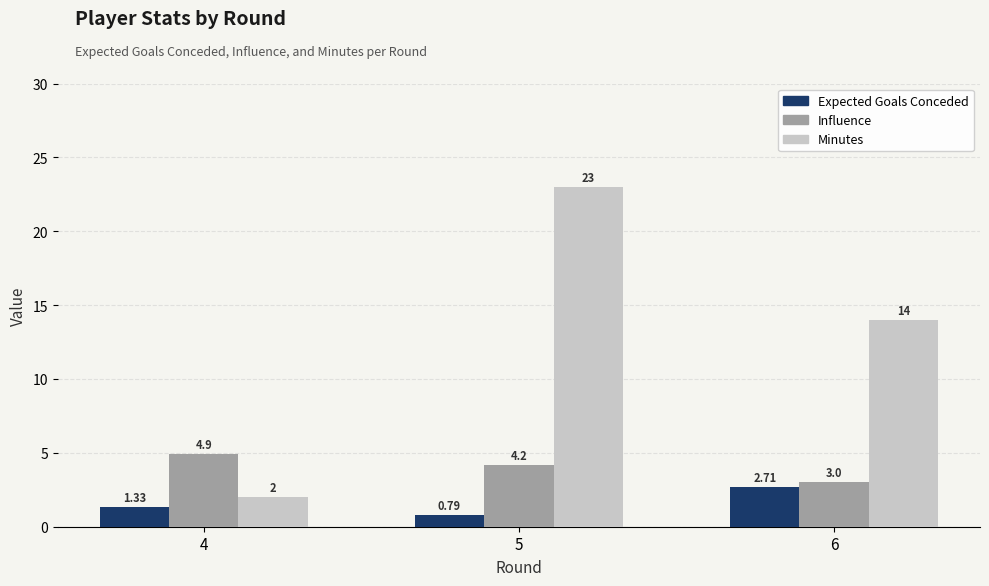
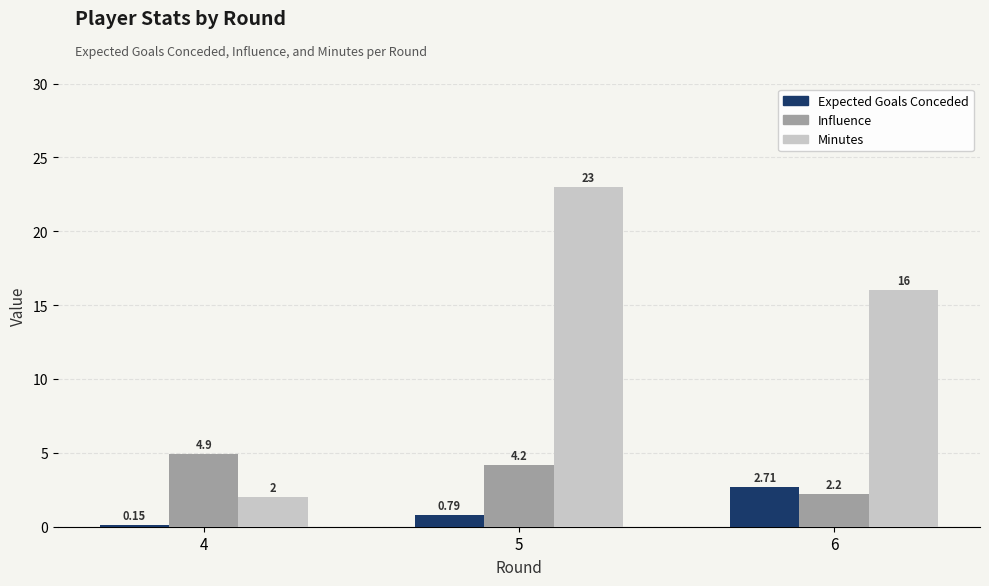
Expected Goals Conceded, 4: 1.33 -> 0.15
Influence, 6: 3.0 -> 2.2
Minutes, 6: 14 -> 16
